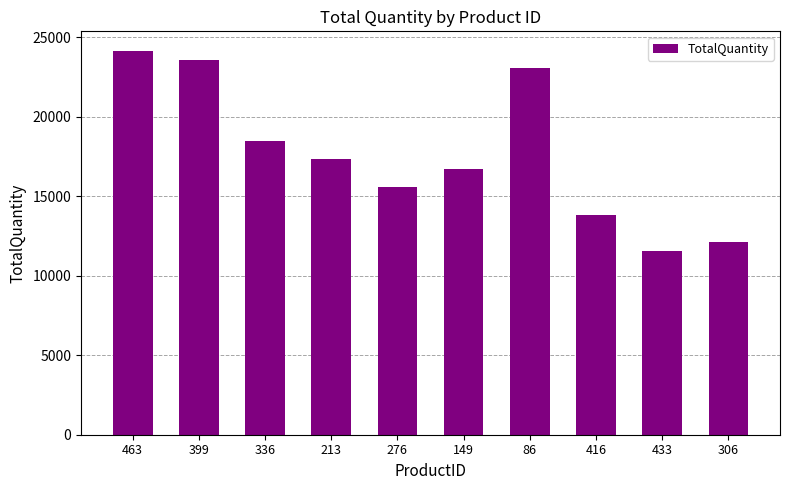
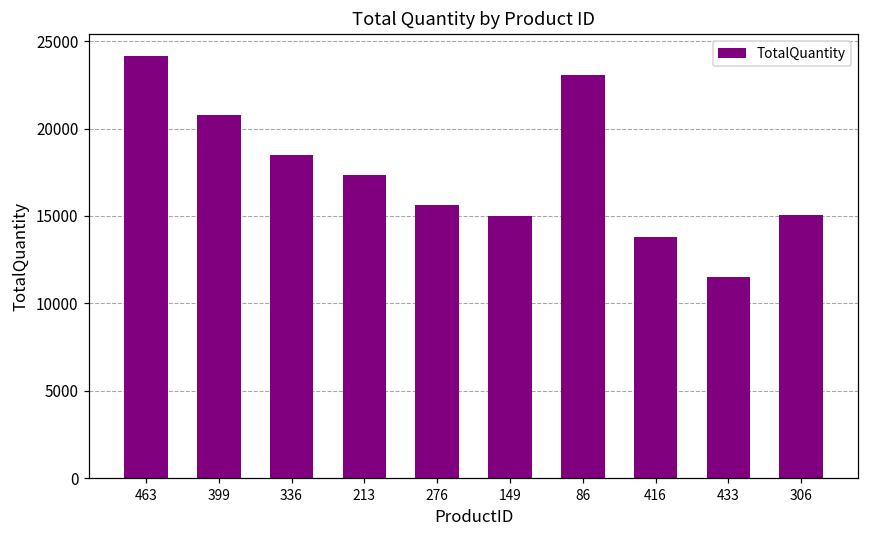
399: 23600 -> 20800
149: 16700 -> 15000
306: 12200 -> 15100
